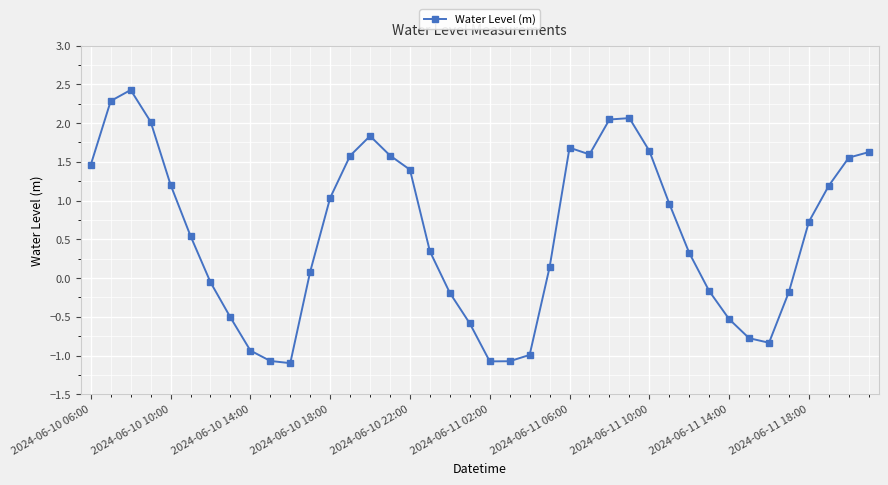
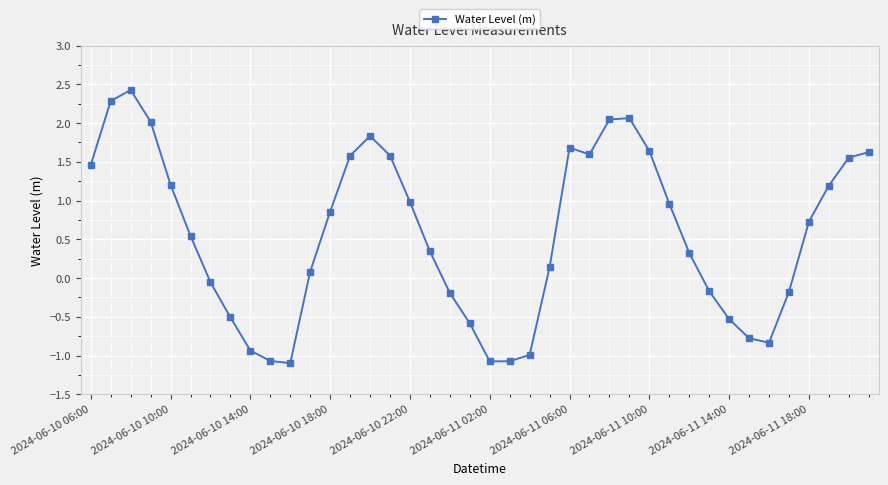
2024-06-10 18:00: 1.0 -> 0.9
2024-06-10 22:00: 1.4 -> 1.0
